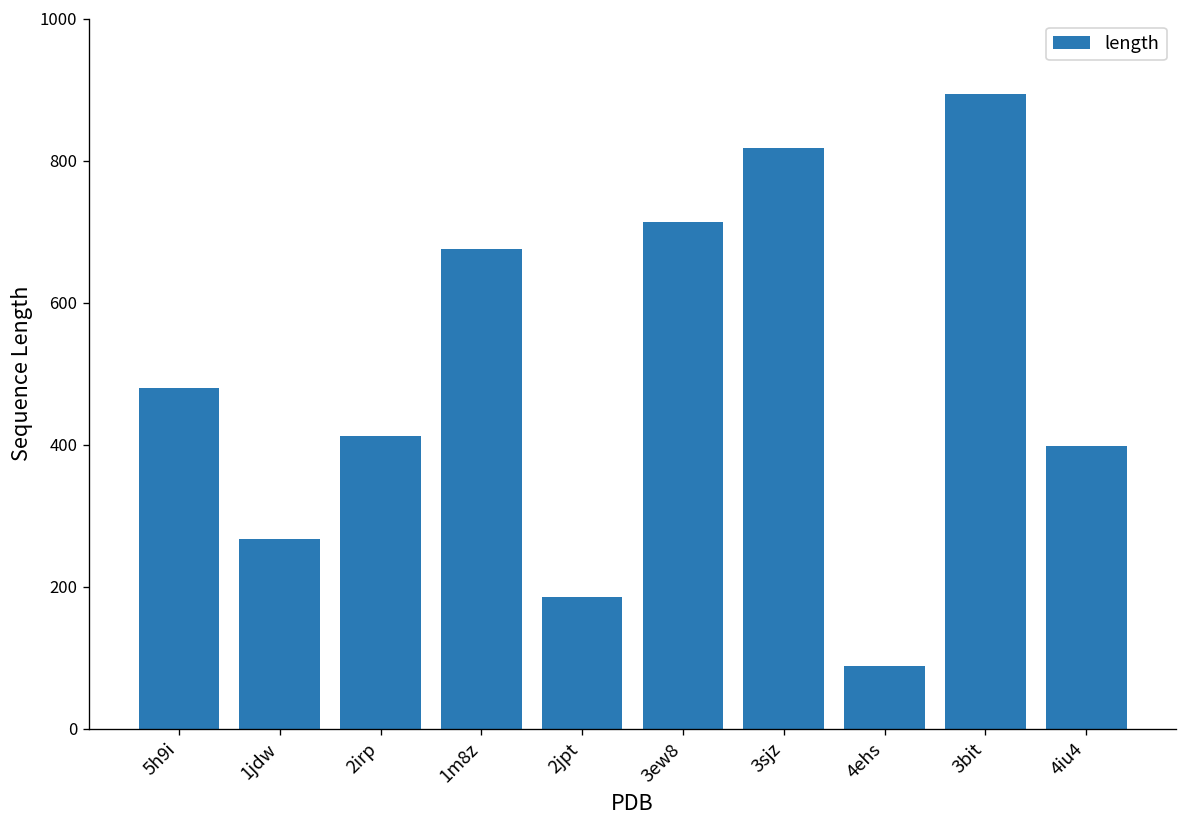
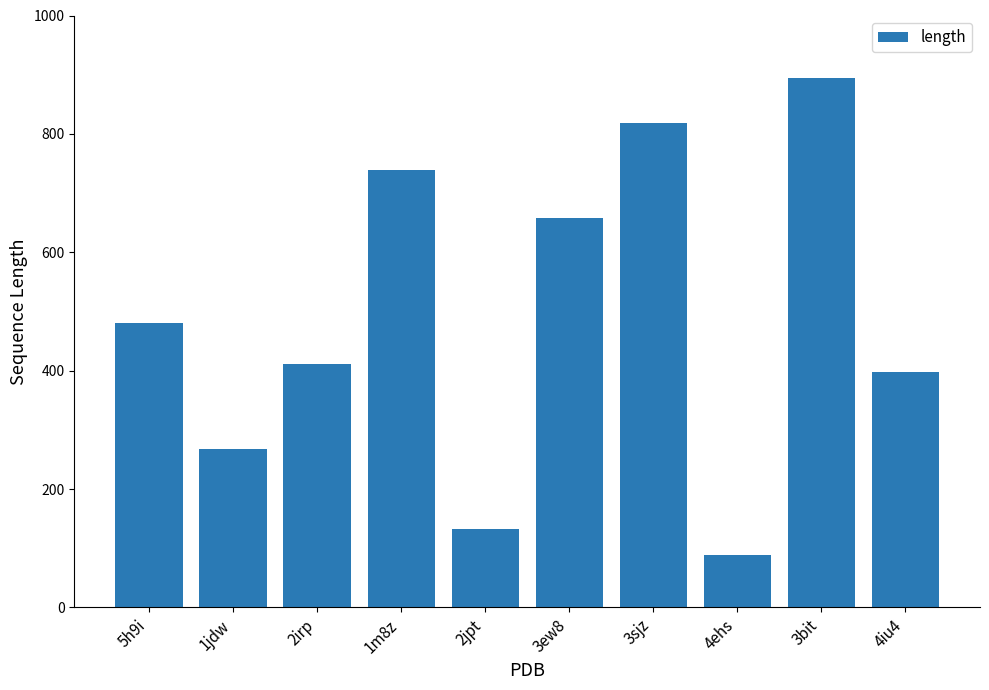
1m8z: 680 -> 740
2jpt: 190 -> 130
3ew8: 710 -> 660
